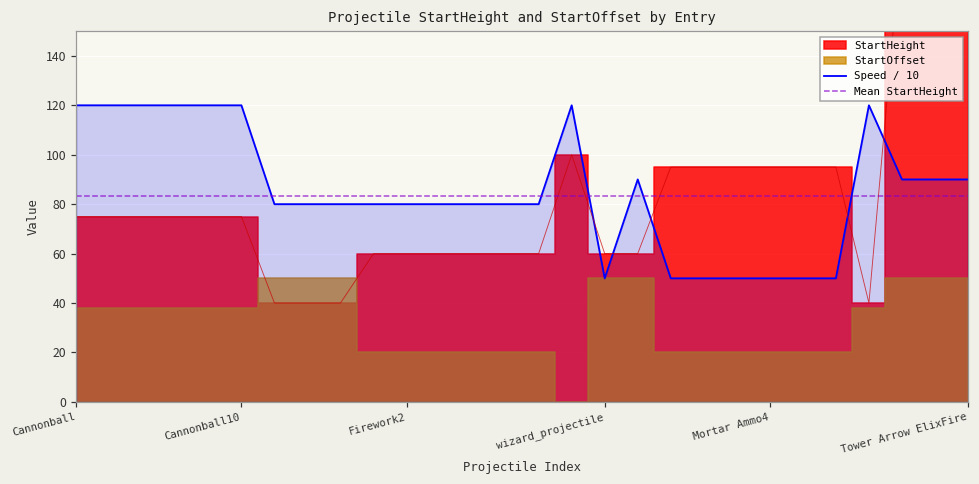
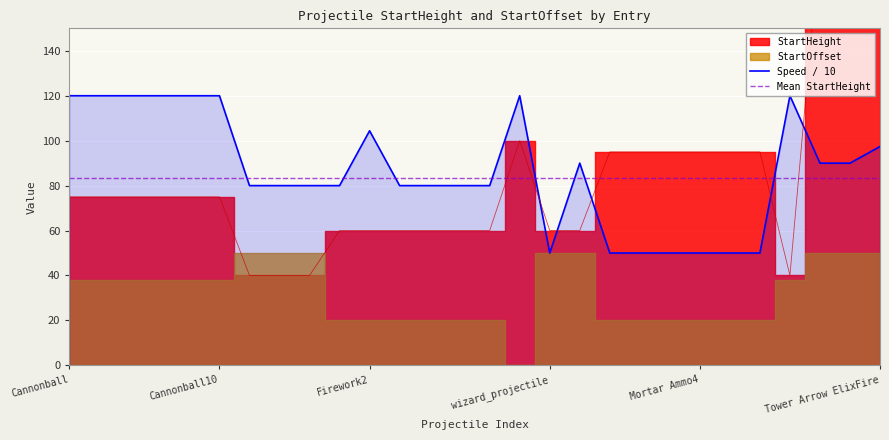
Speed / 10, Firework2: 80 -> 104
Speed / 10, Tower Arrow ElixFire: 90 -> 97
